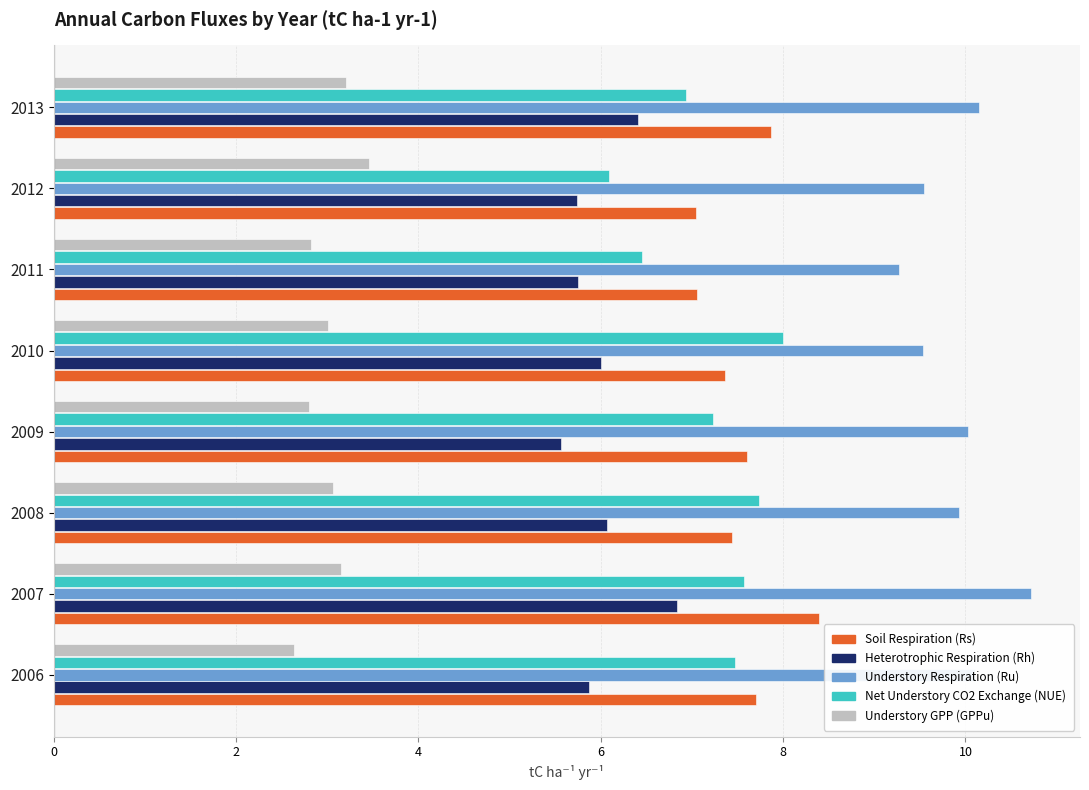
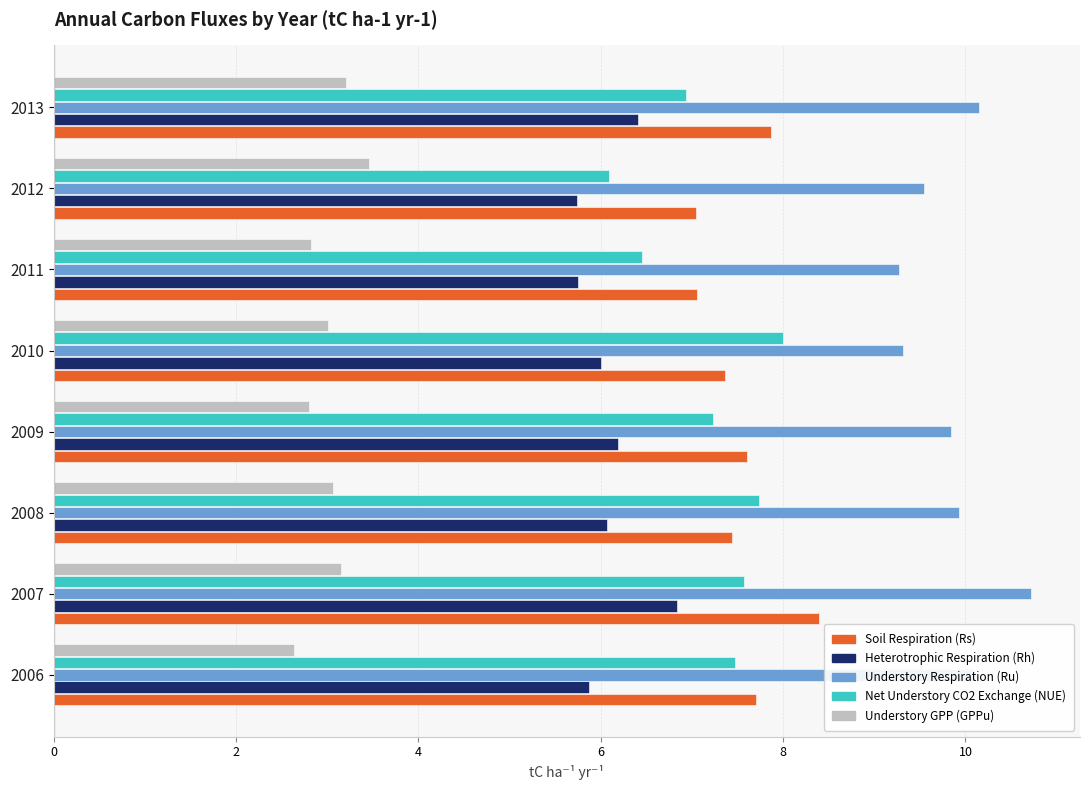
Understory Respiration (Ru), 2010: 9.5 -> 9.3
Understory Respiration (Ru), 2009: 10.0 -> 9.8
Heterotrophic Respiration (Rh), 2009: 5.6 -> 6.2
